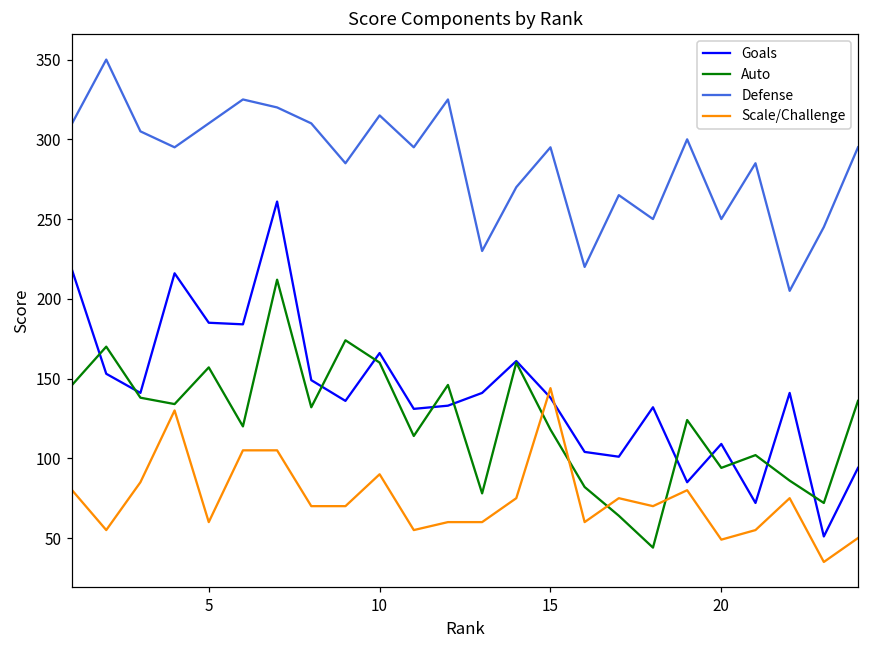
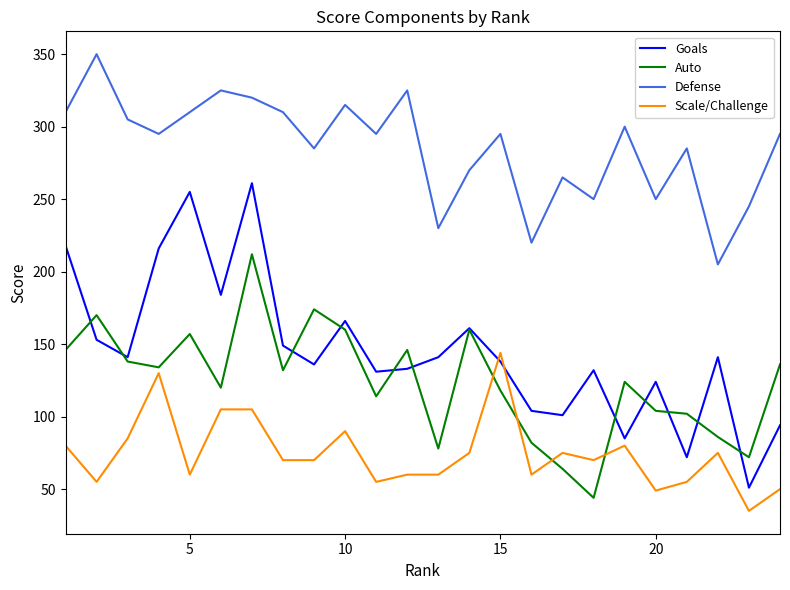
Goals, 5: 185 -> 255
Goals, 20: 109 -> 124
Auto, 20: 94 -> 104
